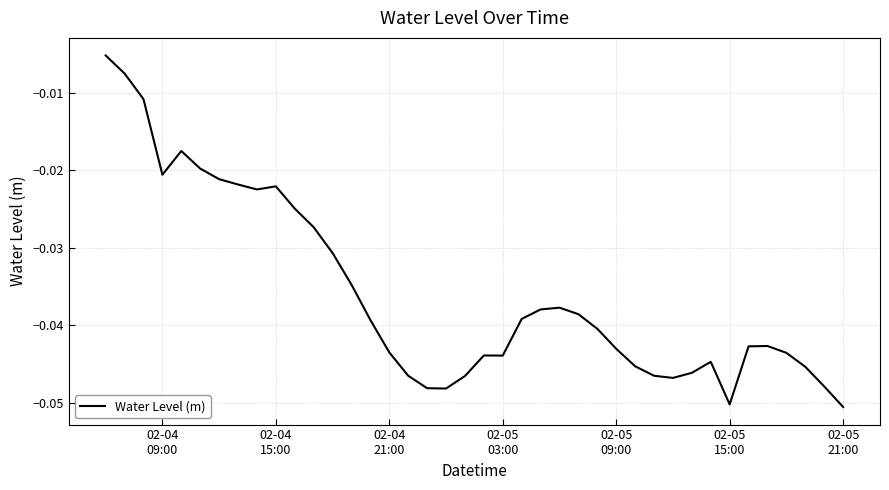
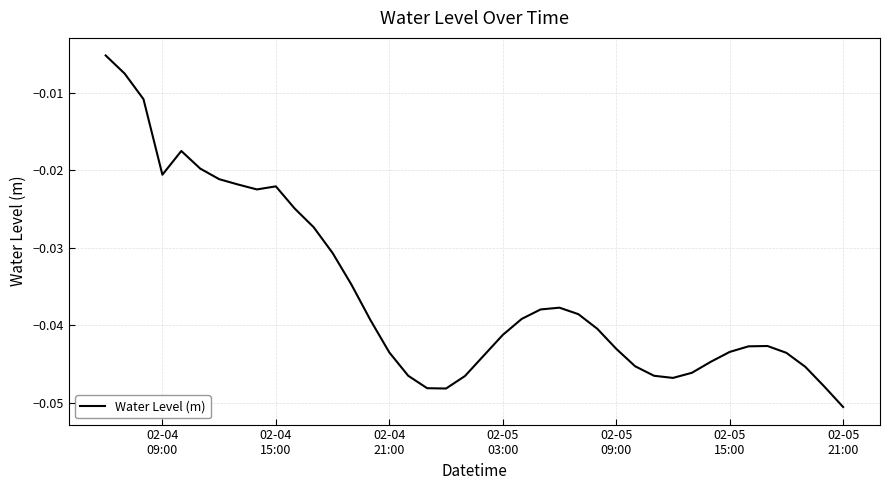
02-05 03:00: -0.044 -> -0.041
02-05 15:00: -0.050 -> -0.043
